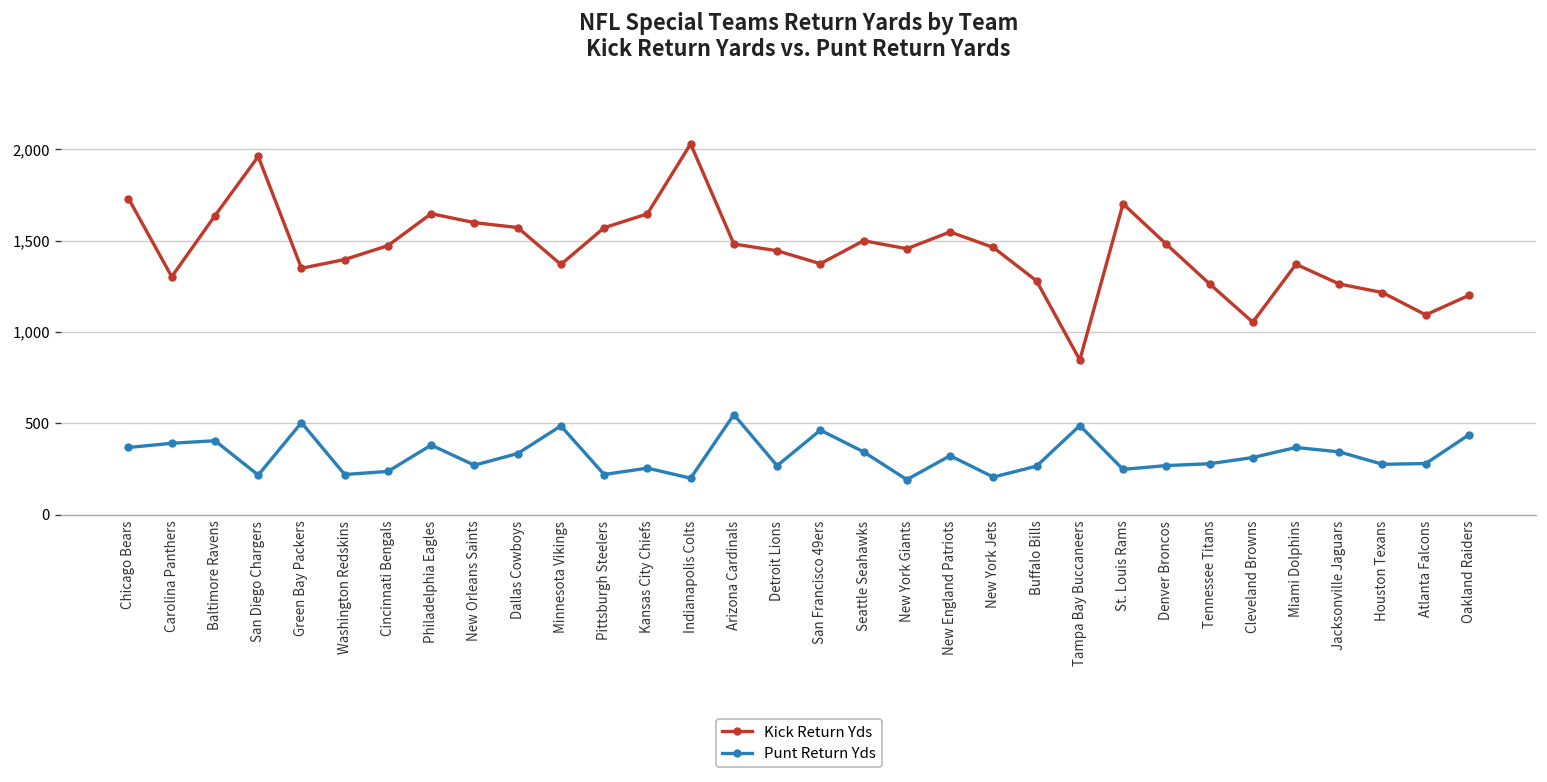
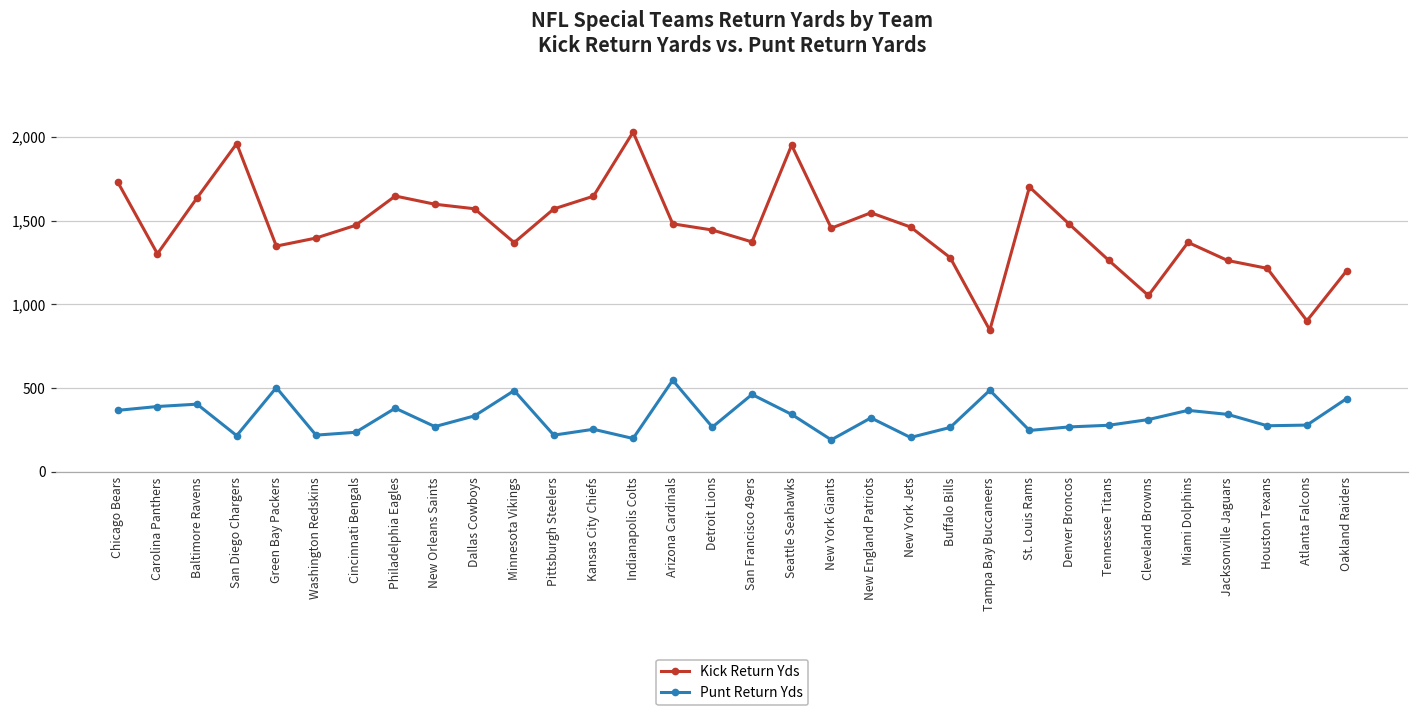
Kick Return Yds, Seattle Seahawks: 1,500 -> 1,950
Kick Return Yds, Atlanta Falcons: 1,090 -> 900
